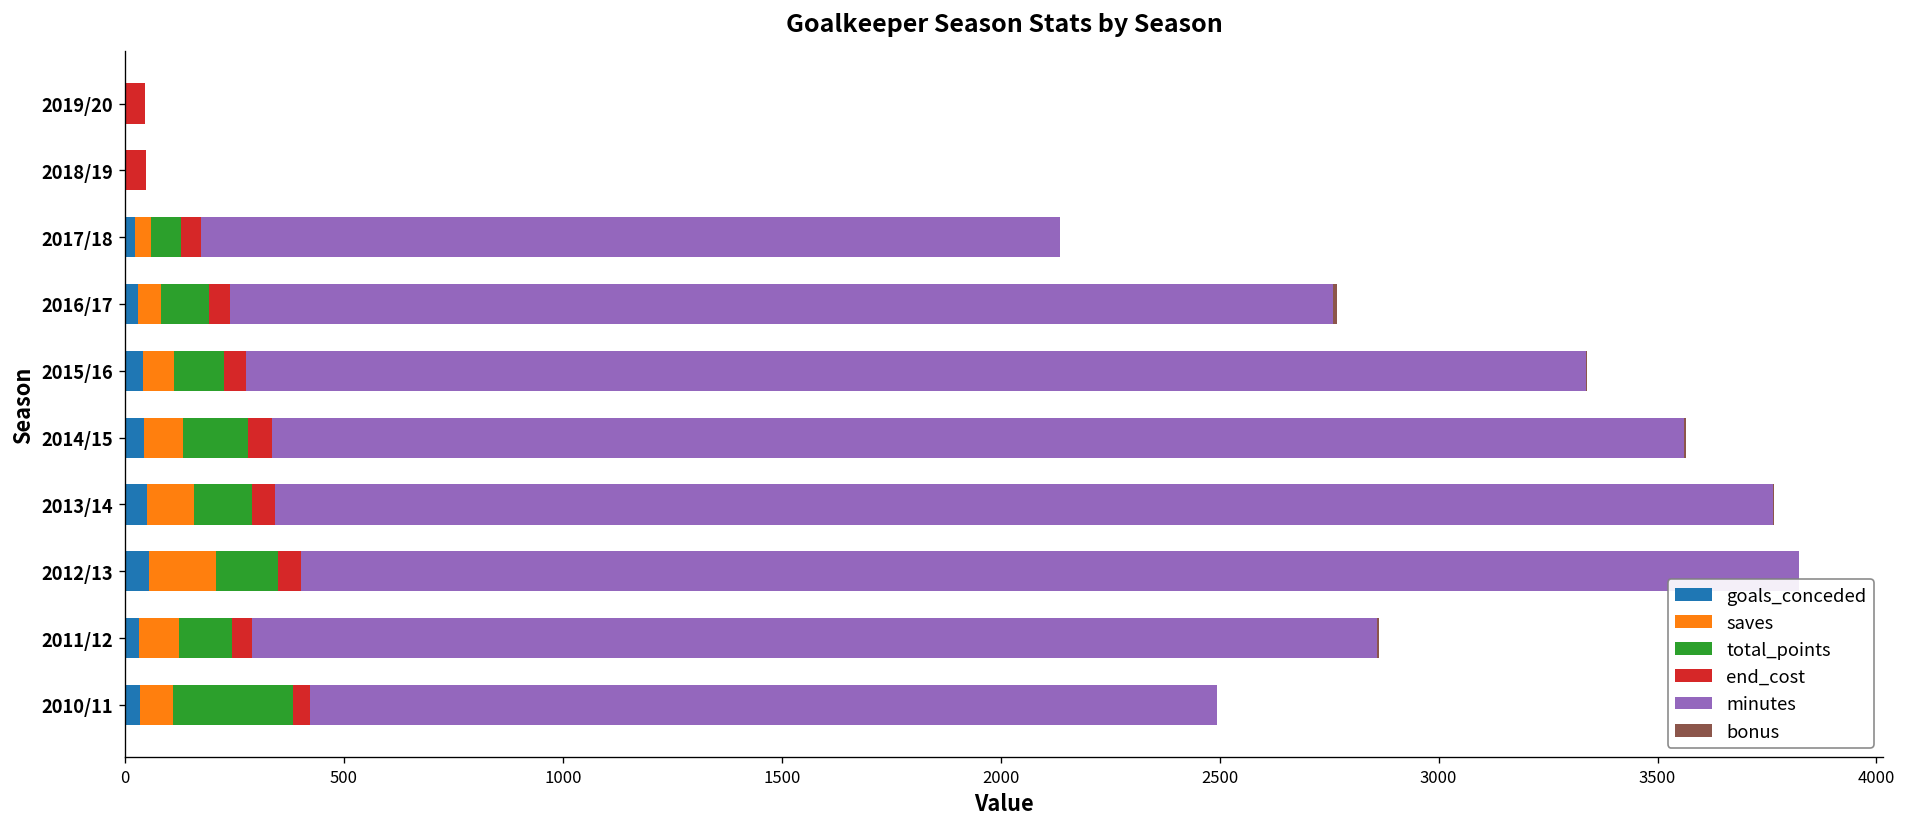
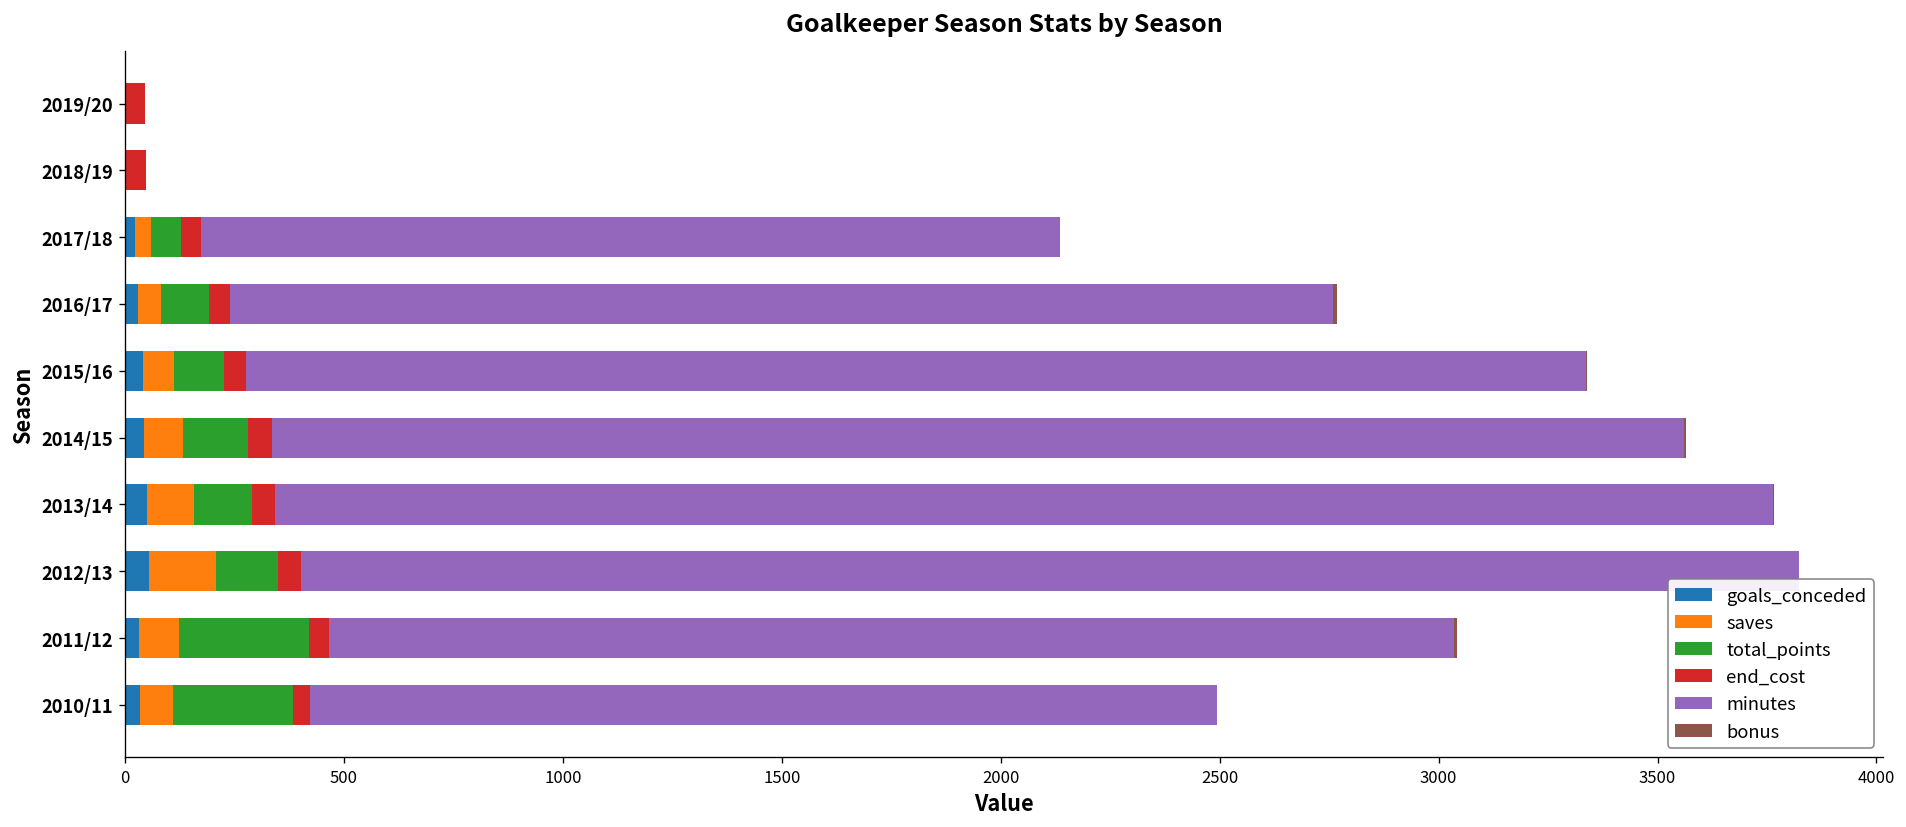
total_points, 2011/12: 120 -> 300
